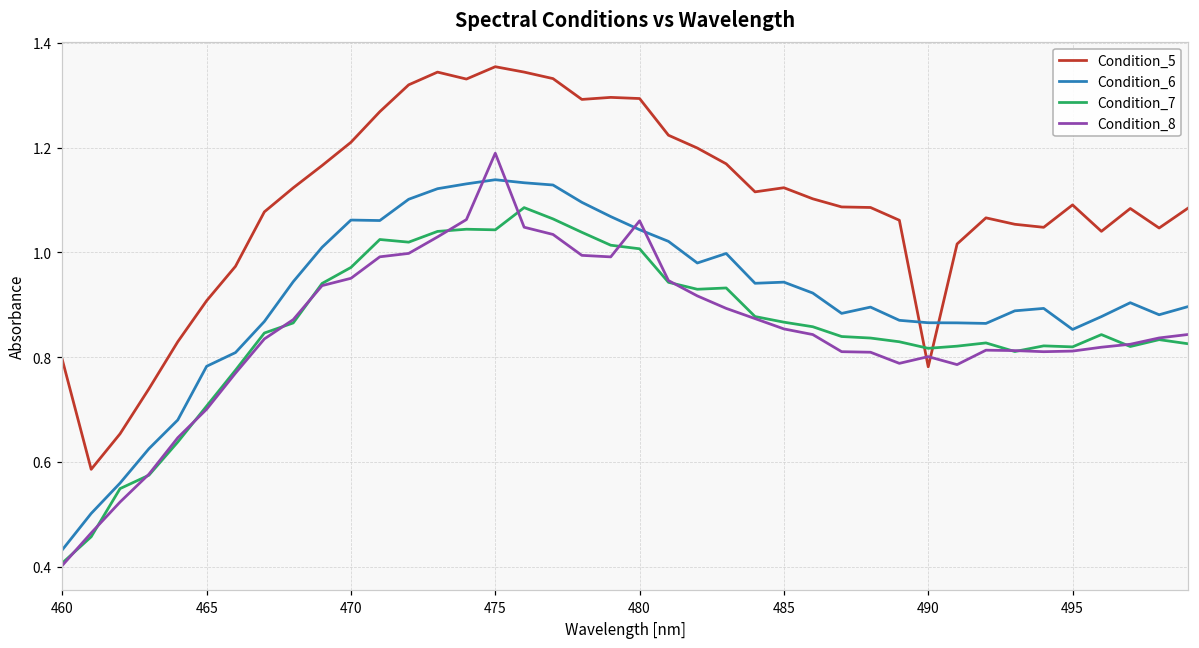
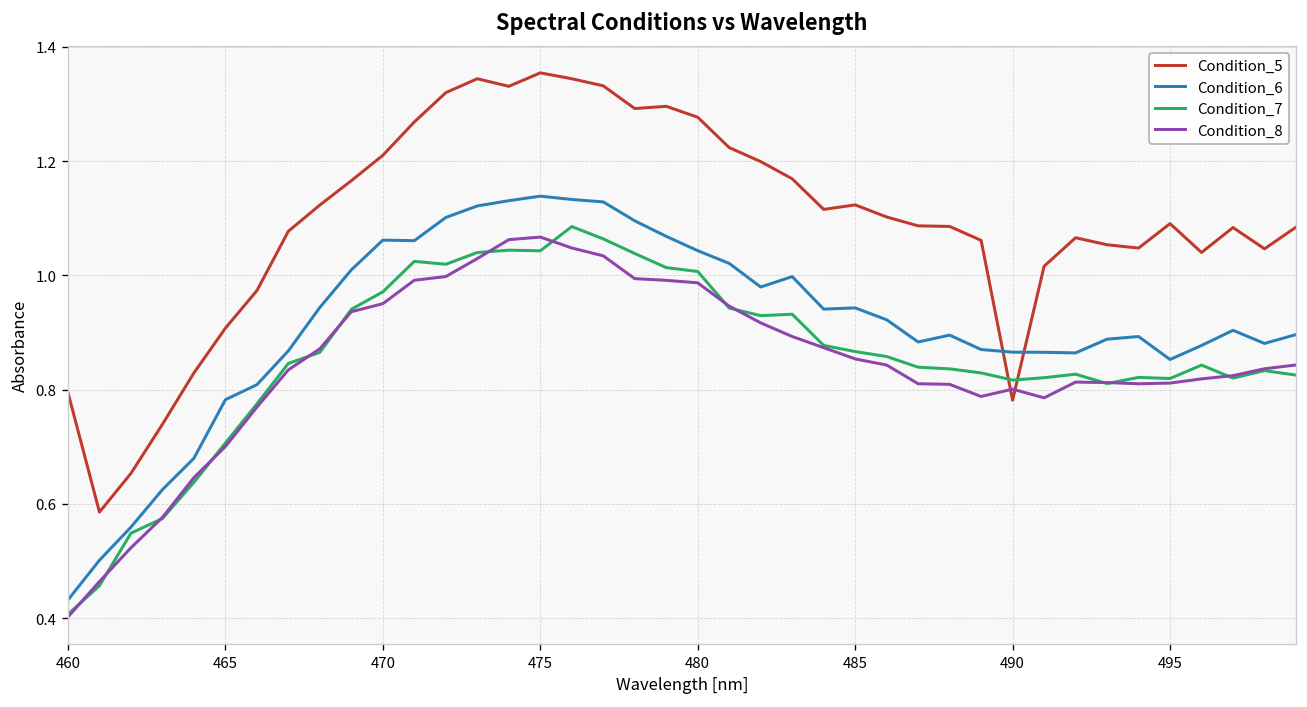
Condition_8, 475: 1.19 -> 1.07
Condition_5, 480: 1.29 -> 1.28
Condition_8, 480: 1.06 -> 0.99
